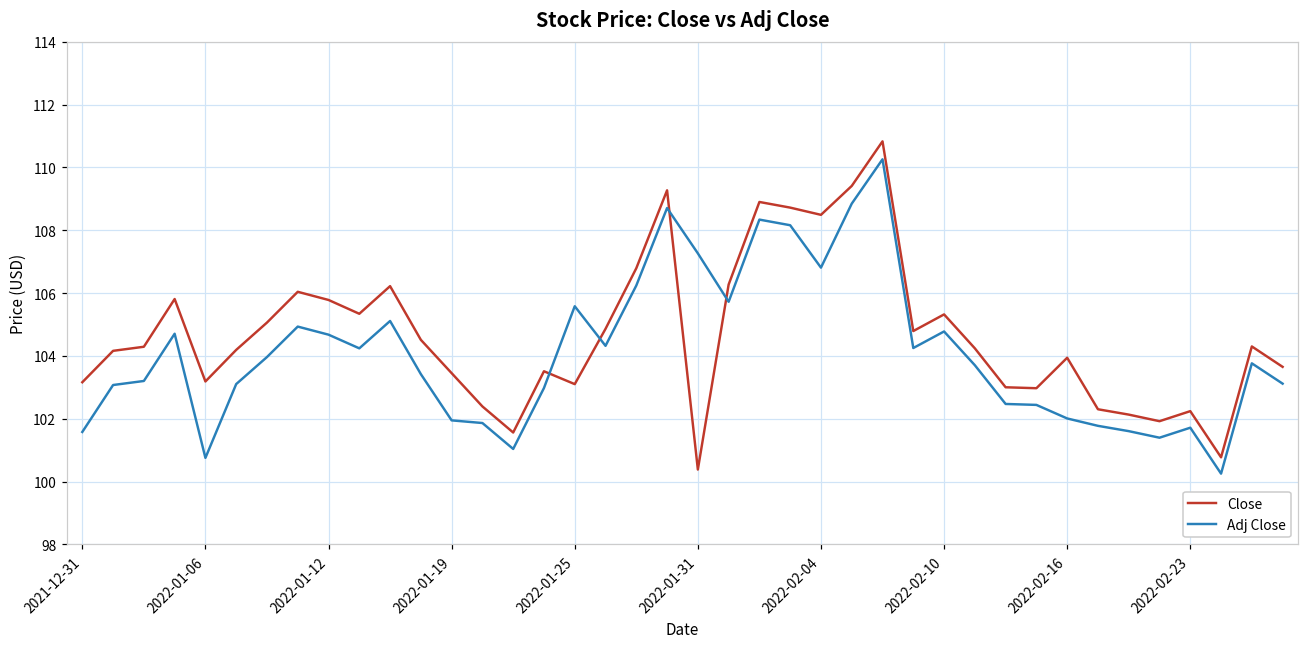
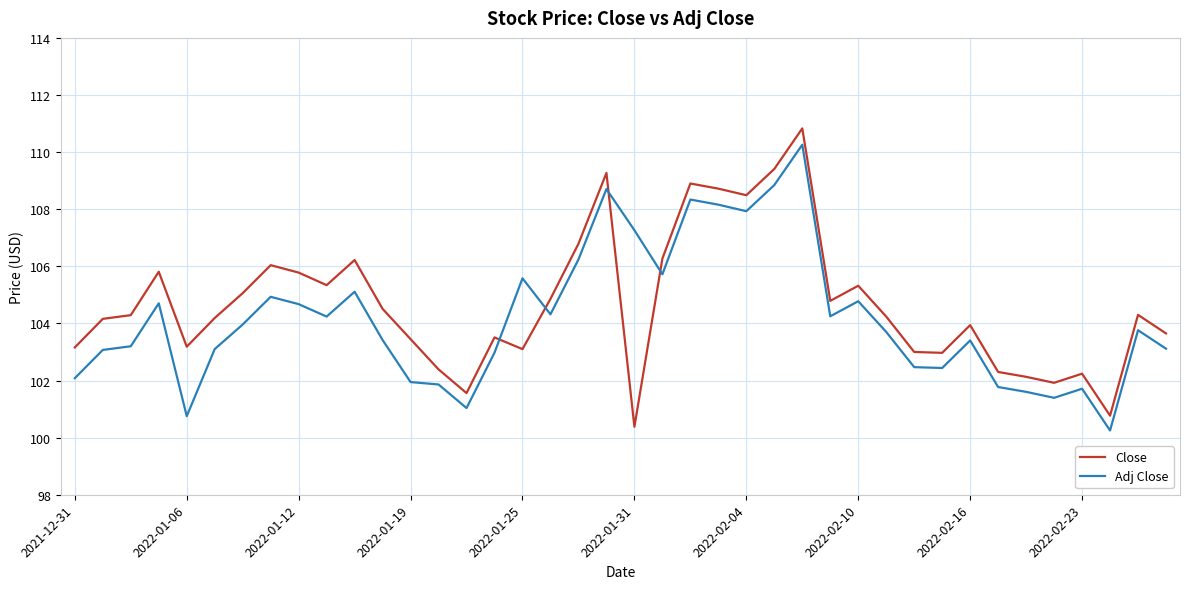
Adj Close, 2021-12-31: 101.6 -> 102.1
Adj Close, 2022-02-04: 106.8 -> 107.9
Adj Close, 2022-02-16: 102.0 -> 103.4
